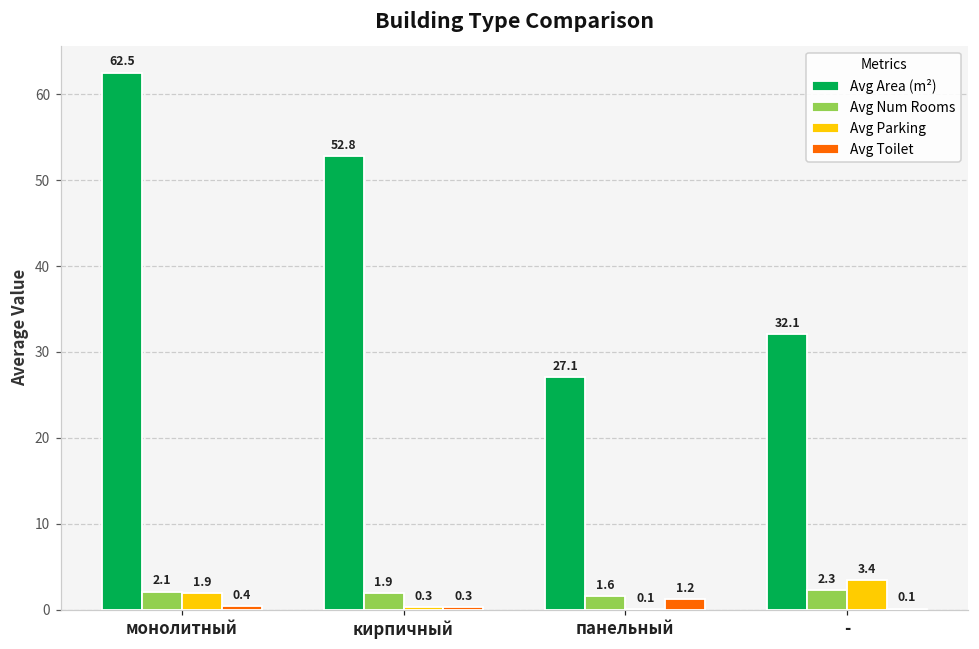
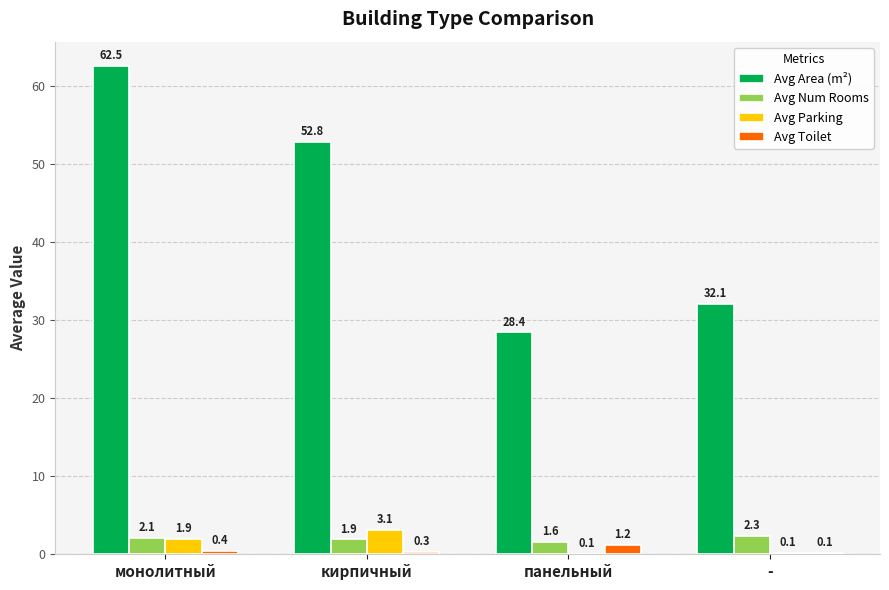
Avg Parking, кирпичный: 0.3 -> 3.1
Avg Area (m²), панельный: 27.1 -> 28.4
Avg Parking, -: 3.4 -> 0.1
